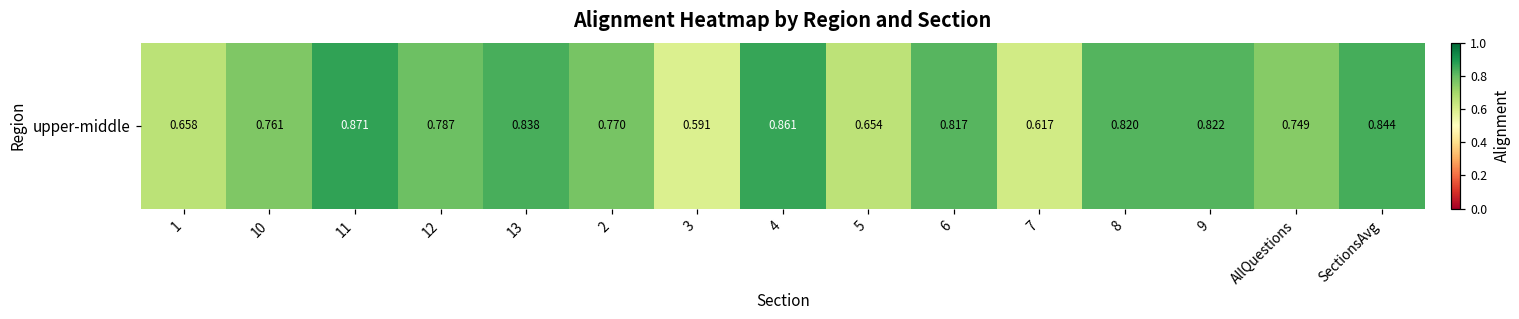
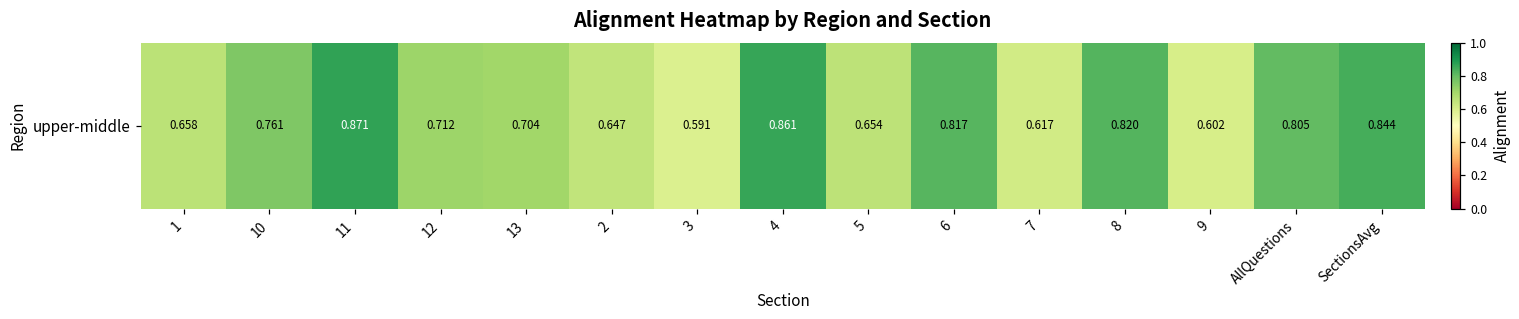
upper-middle, 12: 0.787 -> 0.712
upper-middle, 13: 0.838 -> 0.704
upper-middle, 2: 0.770 -> 0.647
upper-middle, 9: 0.822 -> 0.602
upper-middle, AllQuestions: 0.749 -> 0.805
